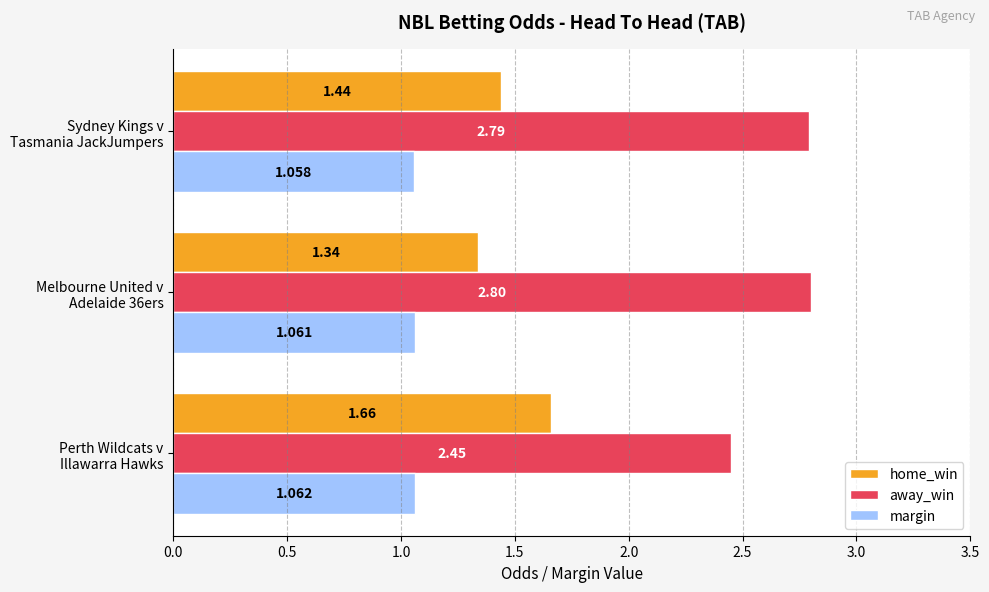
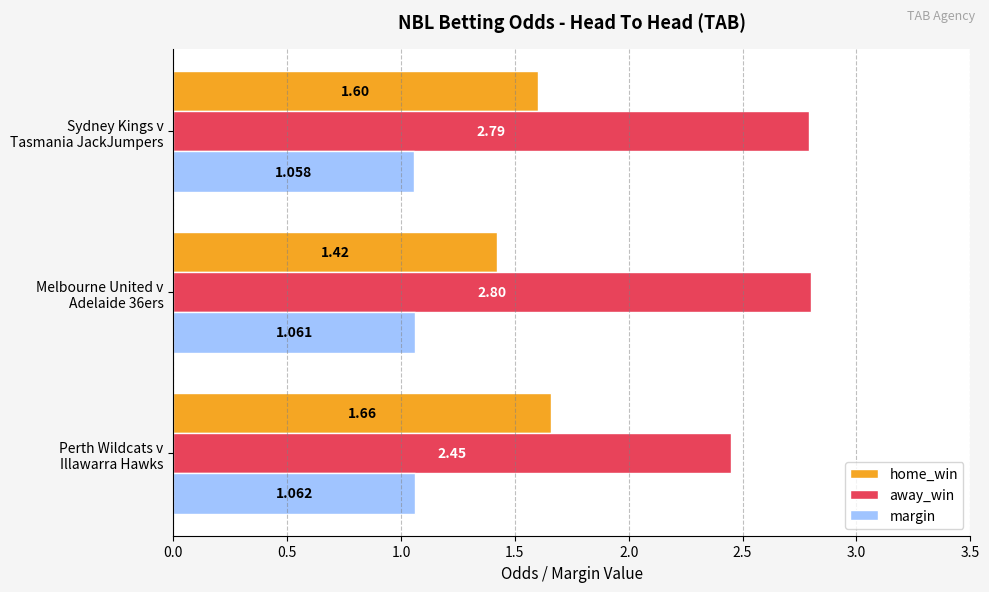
home_win, Sydney Kings v Tasmania JackJumpers: 1.44 -> 1.60
home_win, Melbourne United v Adelaide 36ers: 1.34 -> 1.42
